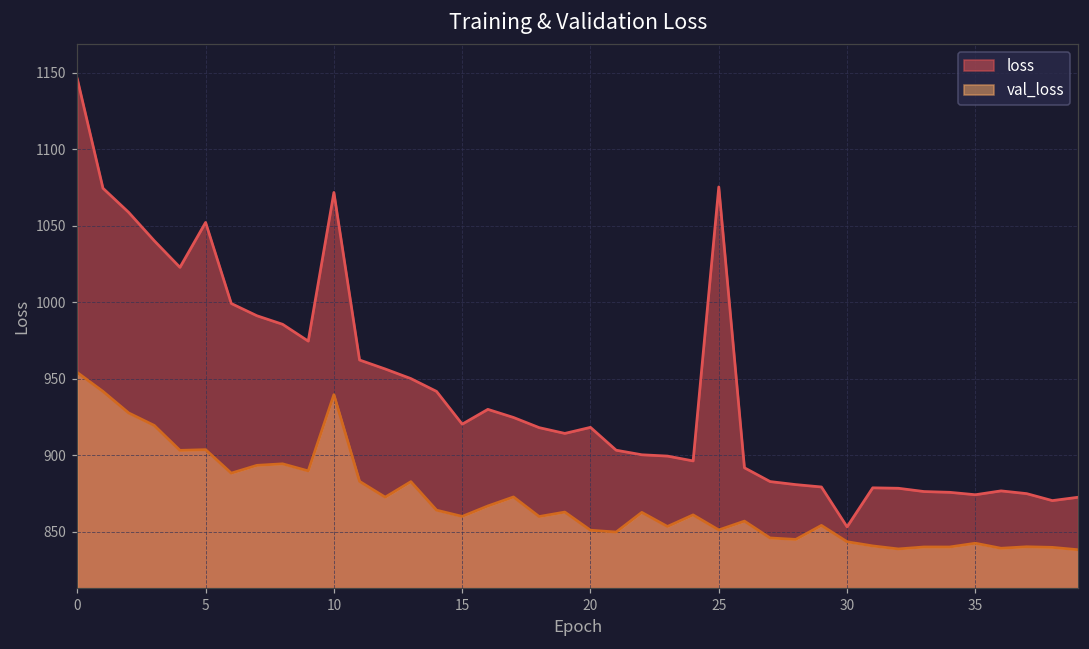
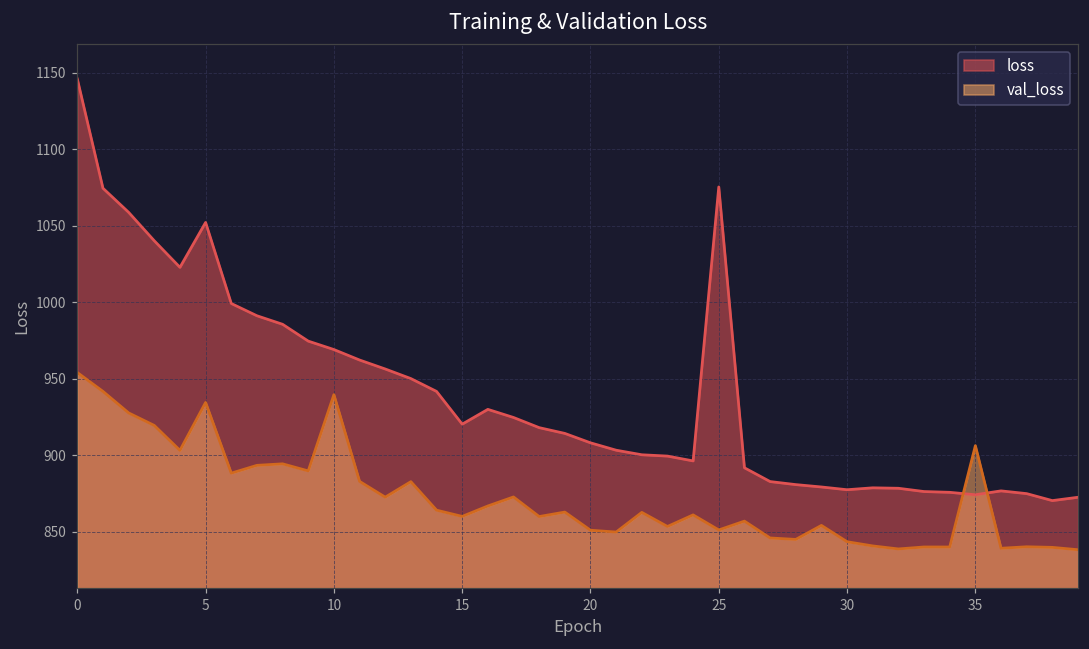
val_loss, 5: 904 -> 935
loss, 10: 1072 -> 969
loss, 20: 918 -> 908
loss, 30: 853 -> 877
val_loss, 35: 843 -> 906
